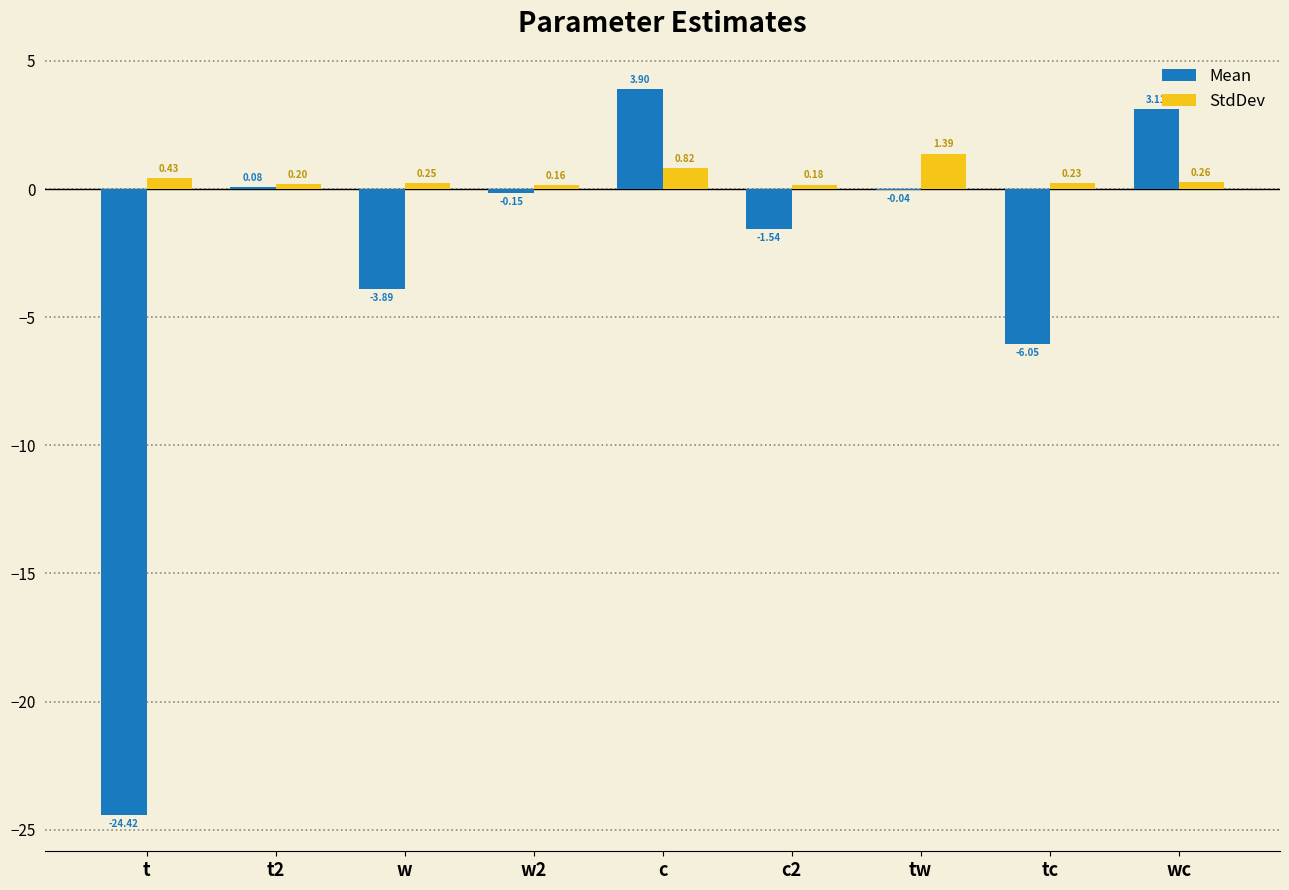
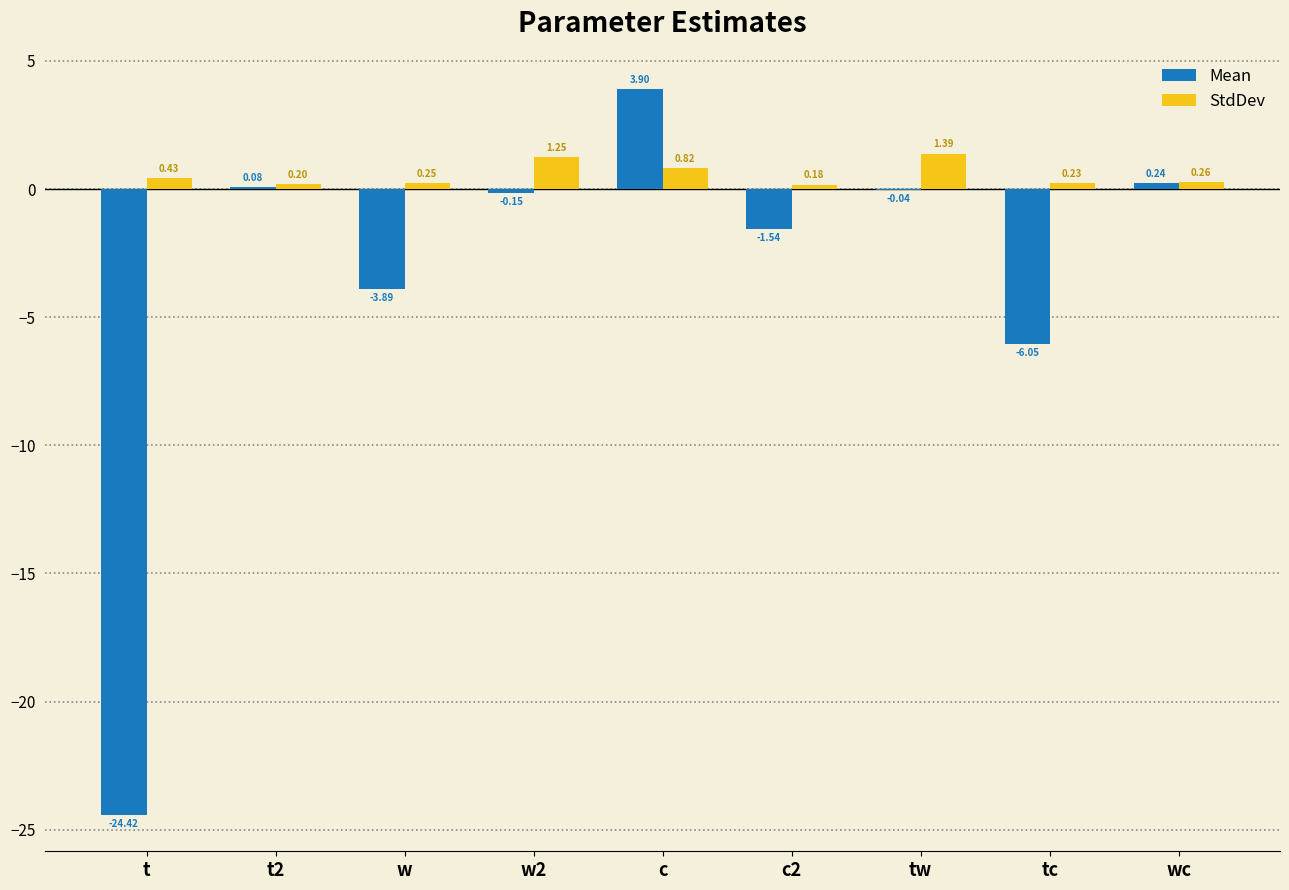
StdDev, w2: 0.16 -> 1.25
Mean, wc: 3.11 -> 0.24
